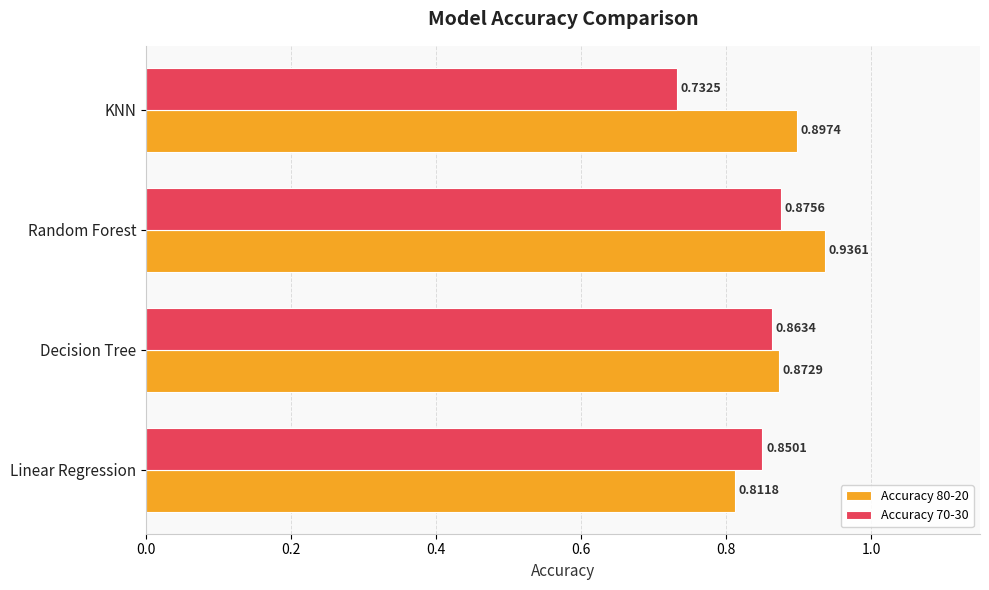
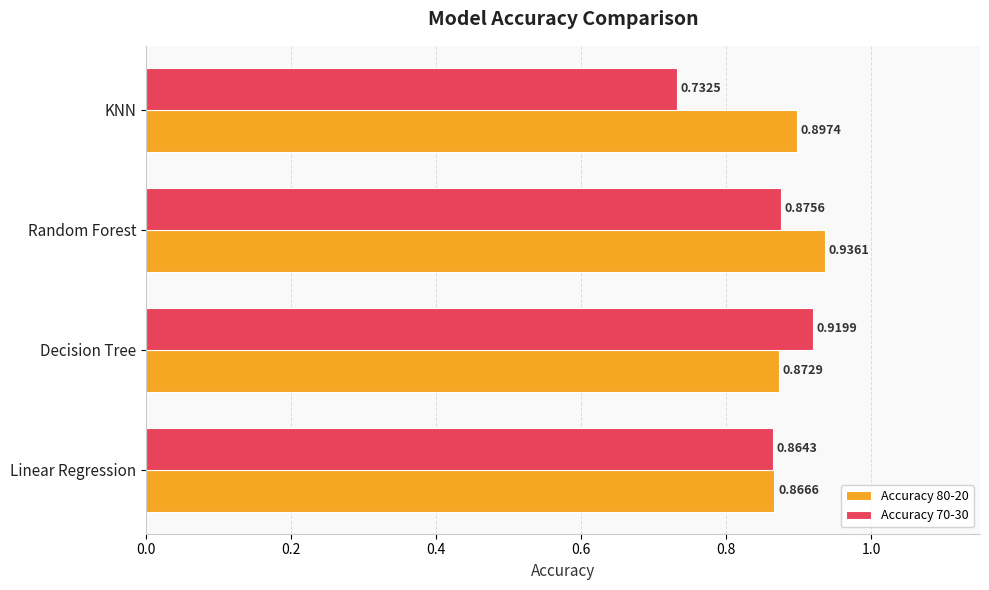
Accuracy 70-30, Decision Tree: 0.8634 -> 0.9199
Accuracy 70-30, Linear Regression: 0.8501 -> 0.8643
Accuracy 80-20, Linear Regression: 0.8118 -> 0.8666
